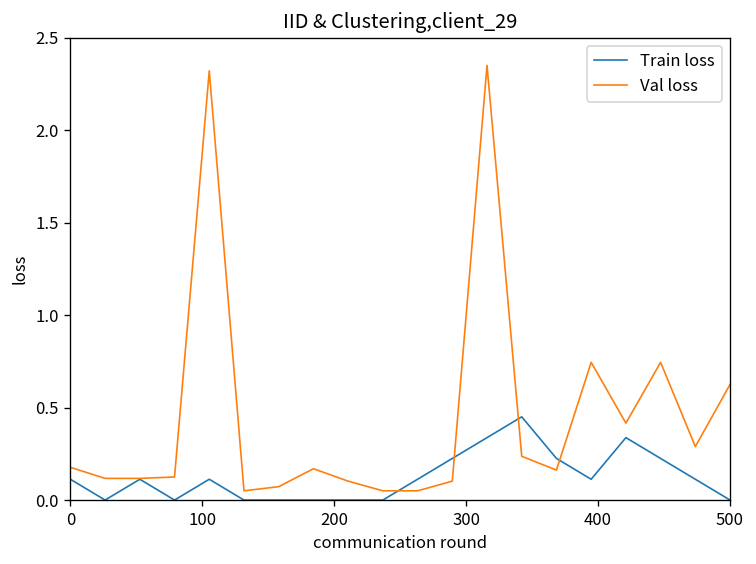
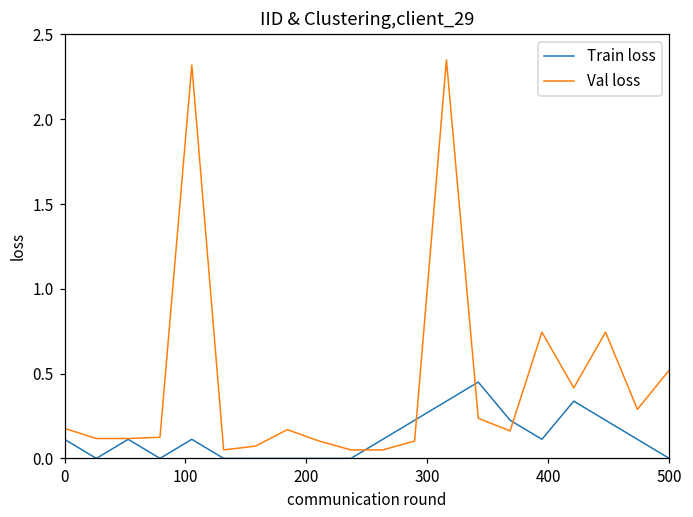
Val loss, 500: 0.63 -> 0.52
